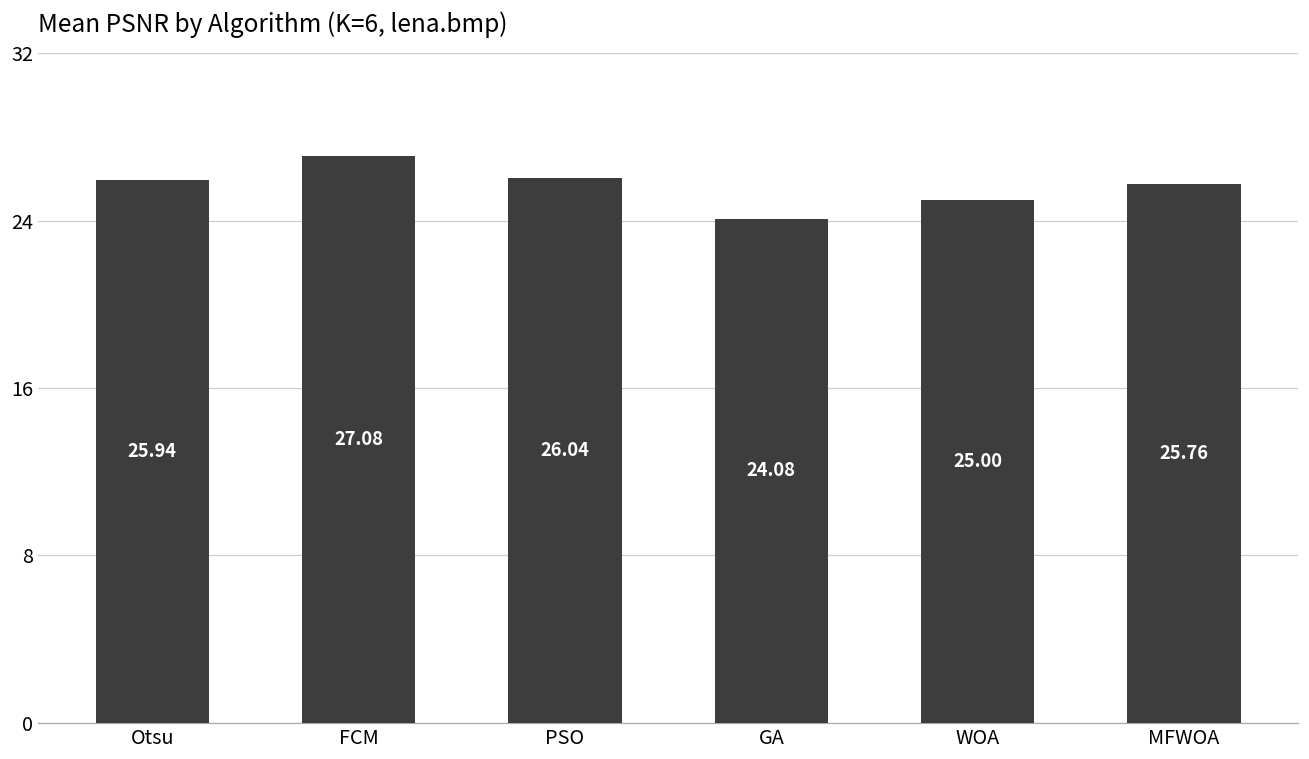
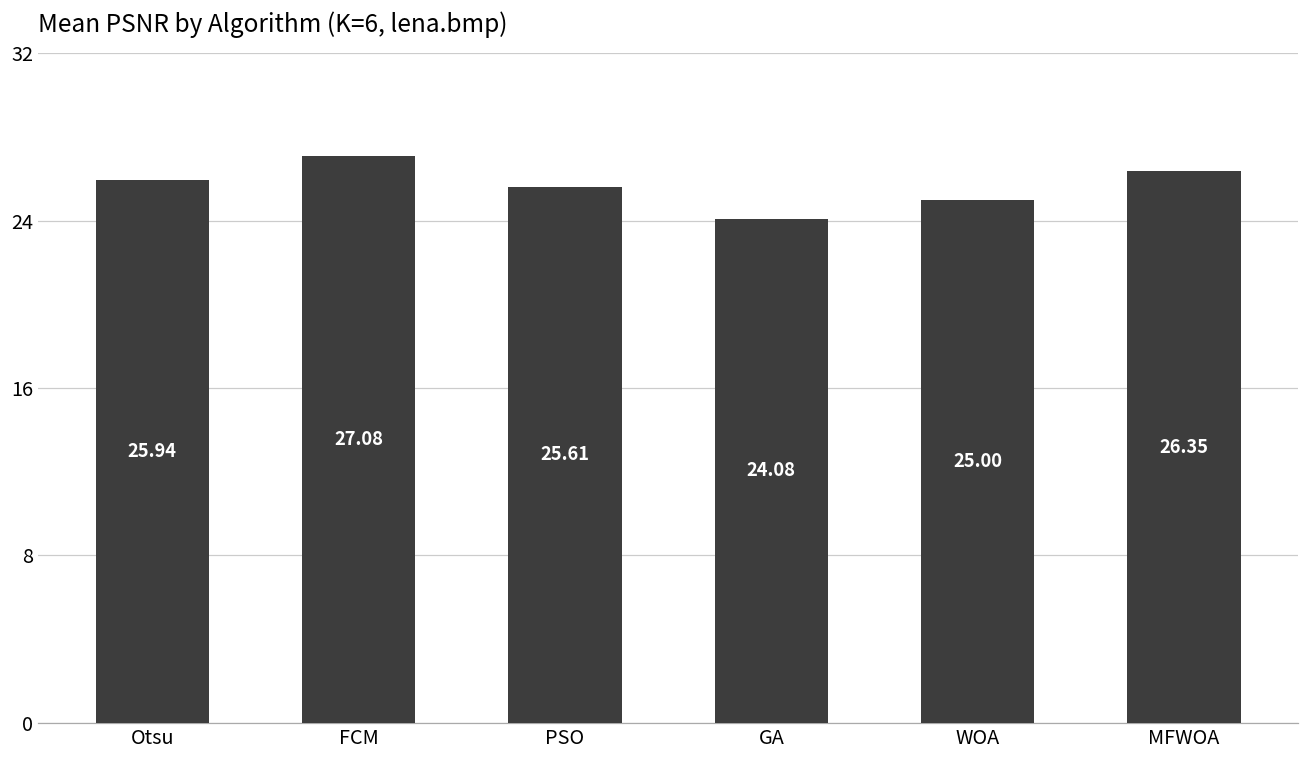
PSO: 26.04 -> 25.61
MFWOA: 25.76 -> 26.35
